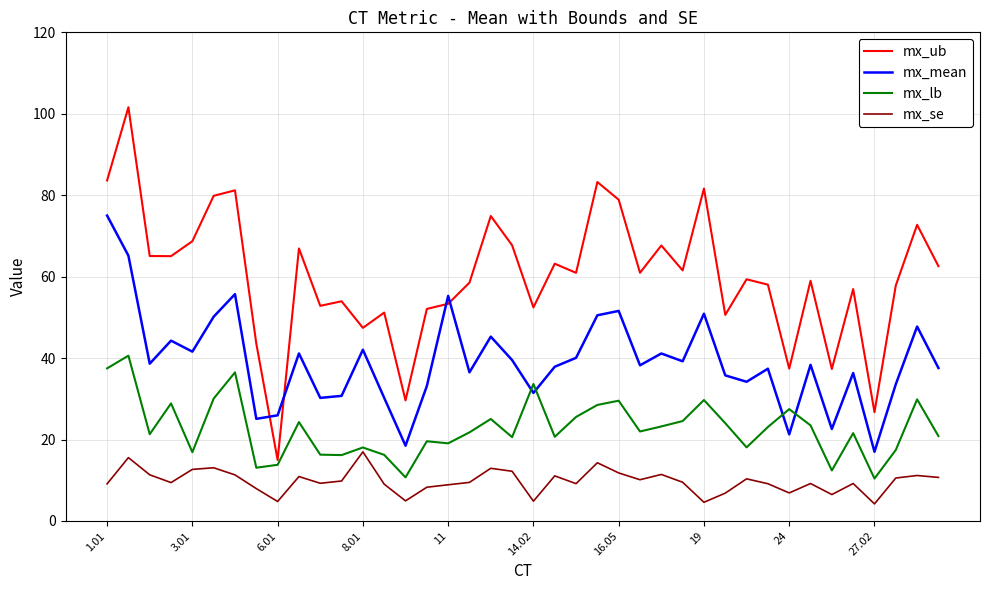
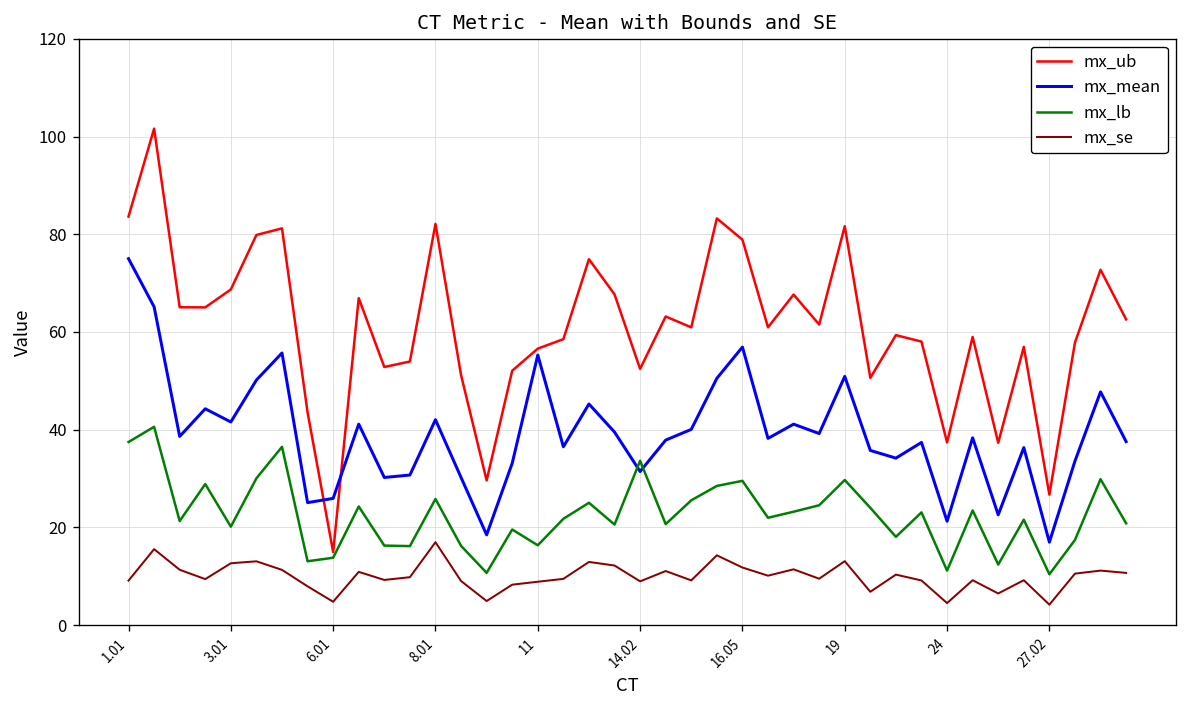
mx_lb, 3.01: 17 -> 20
mx_ub, 8.01: 47 -> 82
mx_lb, 8.01: 18 -> 26
mx_ub, 11: 53 -> 57
mx_lb, 11: 19 -> 16
mx_se, 14.02: 5 -> 9
mx_mean, 16.05: 52 -> 57
mx_se, 19: 5 -> 13
mx_lb, 24: 27 -> 11
mx_se, 24: 7 -> 5
